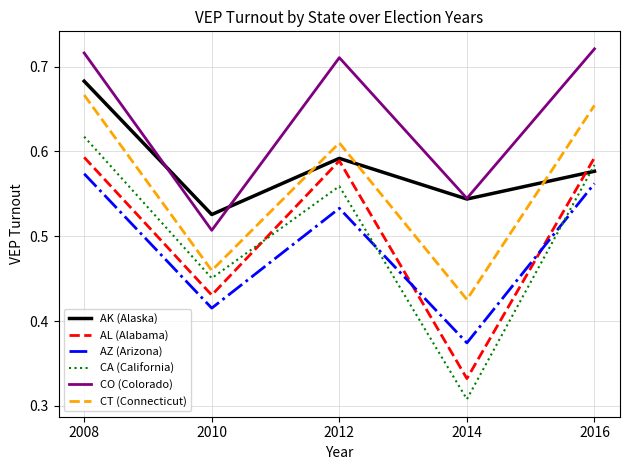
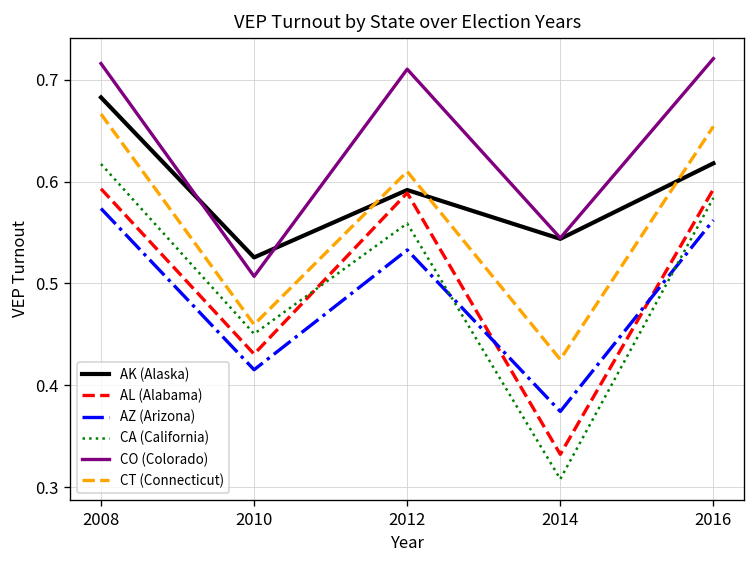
AK (Alaska), 2016: 0.58 -> 0.62
